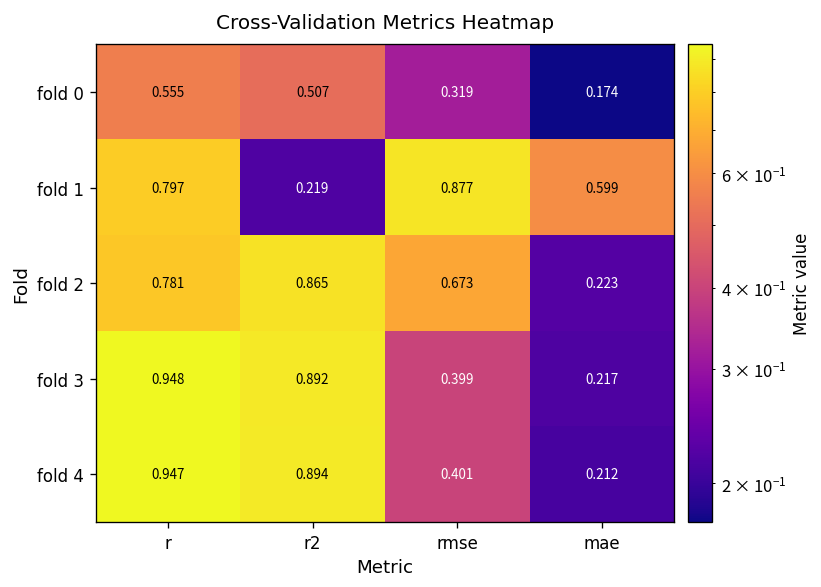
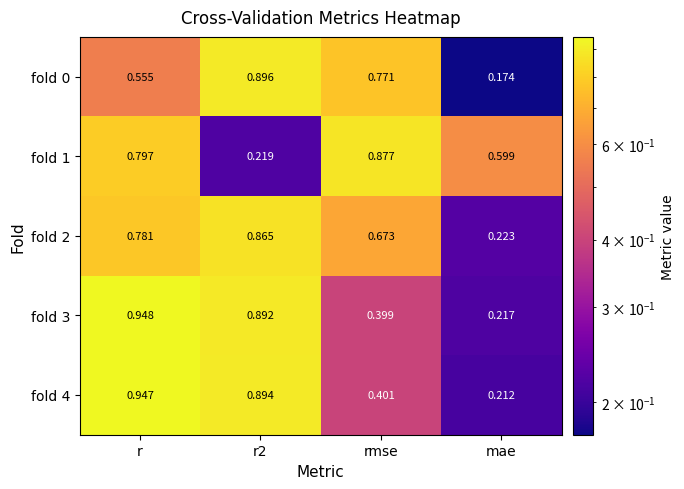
fold 0, r2: 0.507 -> 0.896
fold 0, rmse: 0.319 -> 0.771
